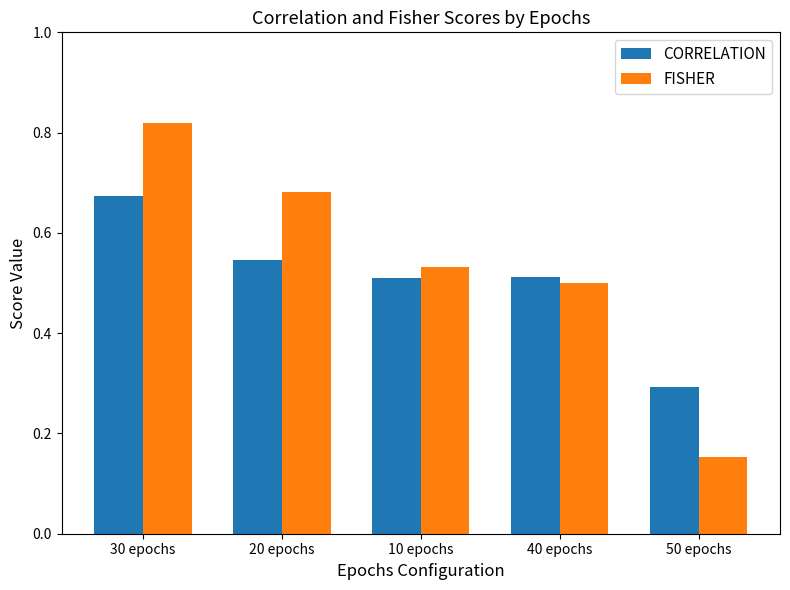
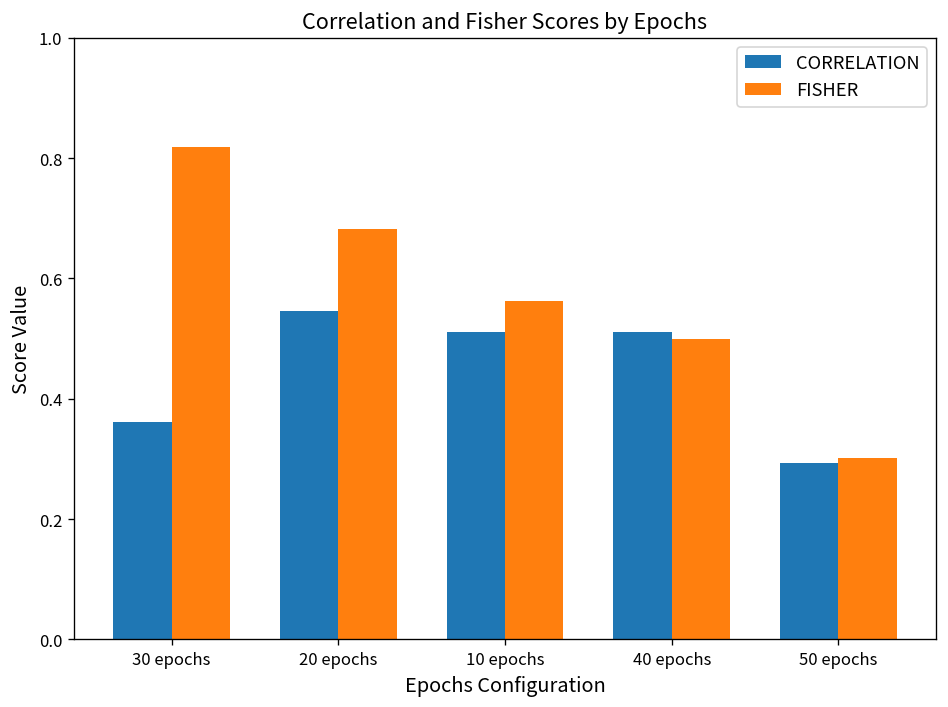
CORRELATION, 30 epochs: 0.67 -> 0.36
FISHER, 10 epochs: 0.53 -> 0.56
FISHER, 50 epochs: 0.15 -> 0.30
